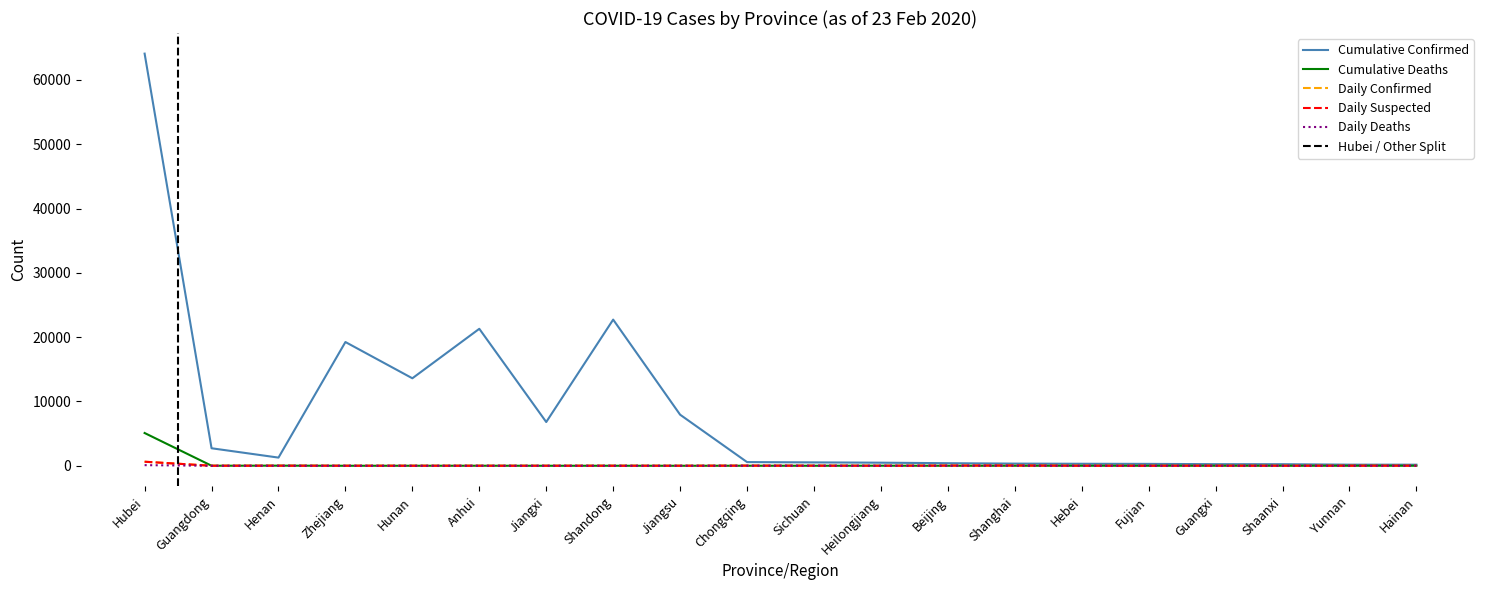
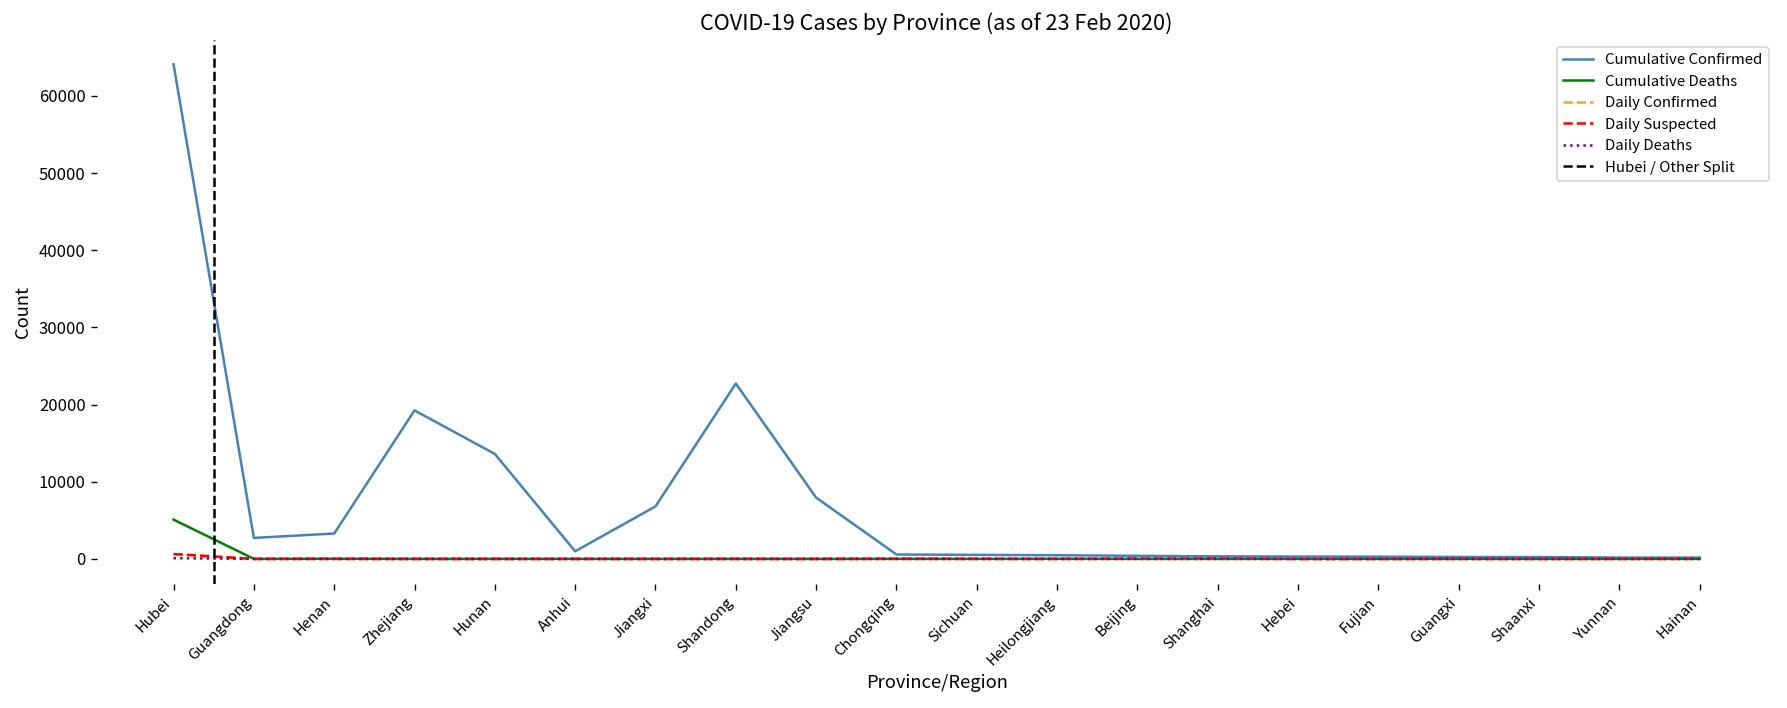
Cumulative Confirmed, Henan: 1000 -> 3000
Cumulative Confirmed, Anhui: 21000 -> 1000
